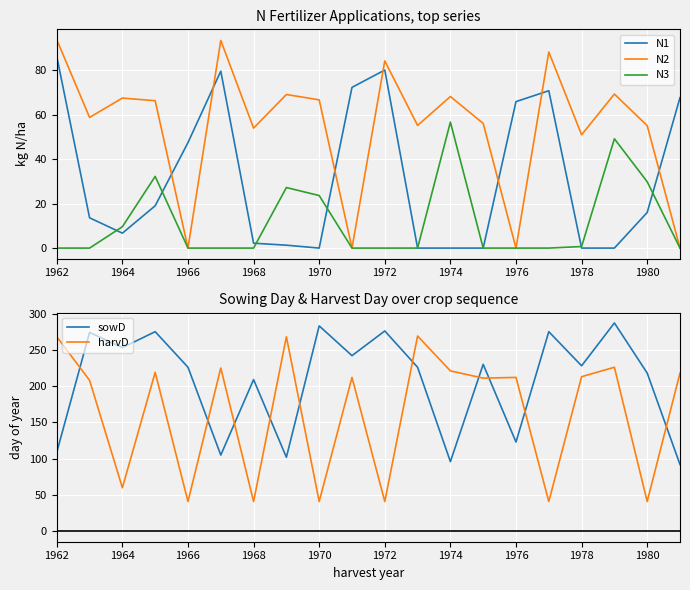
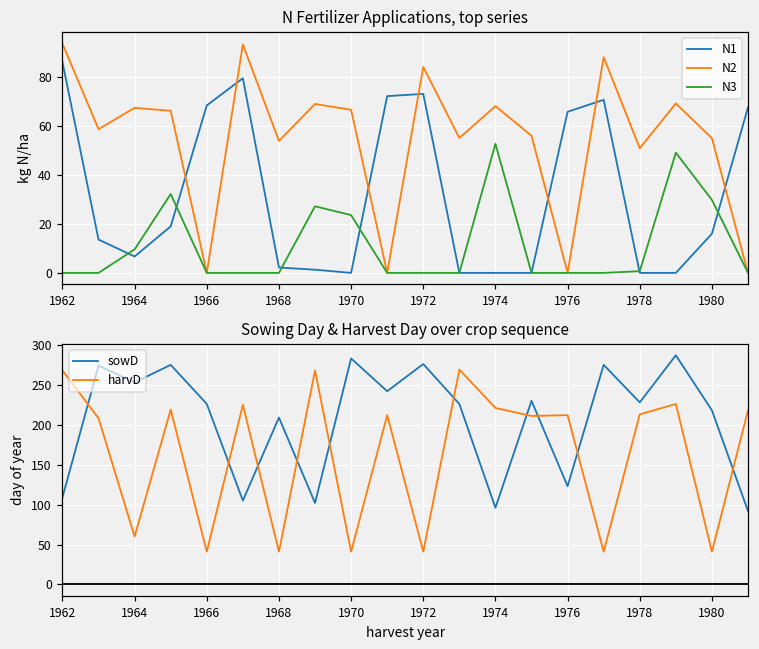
N Fertilizer Applications, top series, N1, 1966: 47 -> 68
N Fertilizer Applications, top series, N1, 1972: 80 -> 73
N Fertilizer Applications, top series, N3, 1974: 57 -> 53
